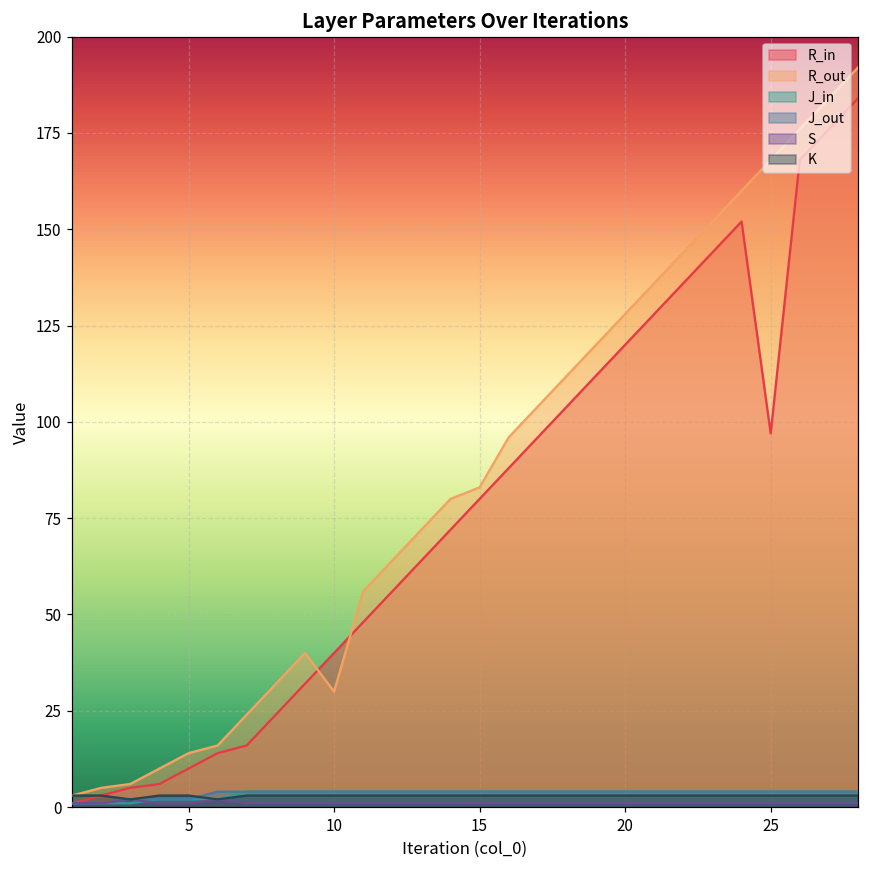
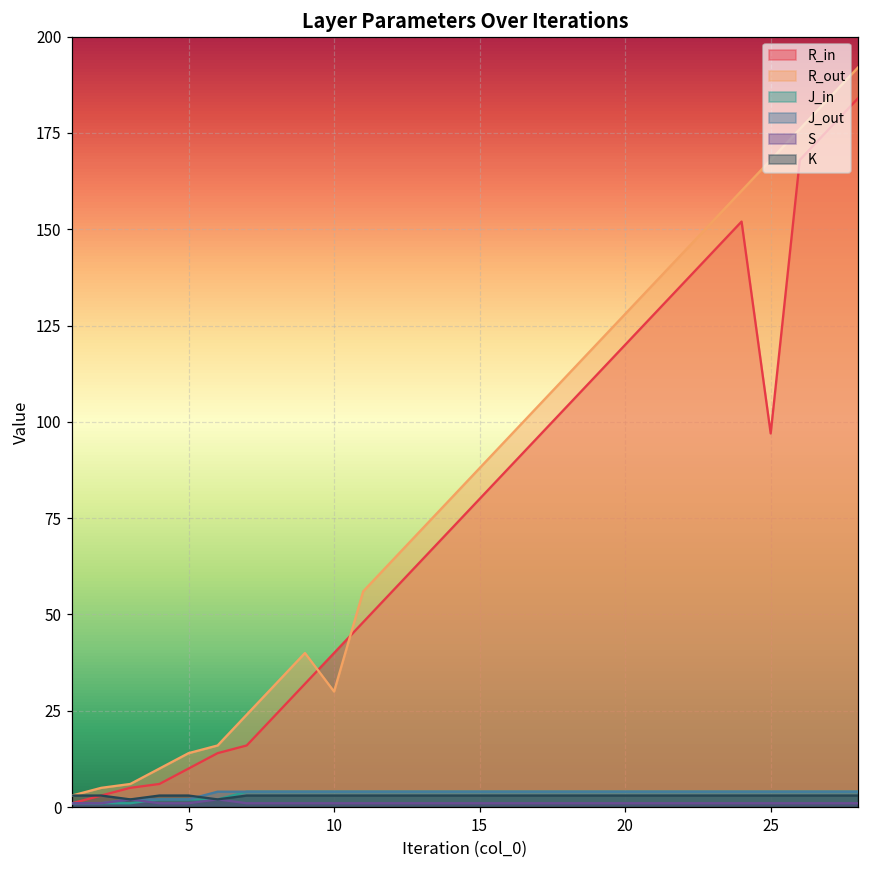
R_out, 15: 83 -> 88
